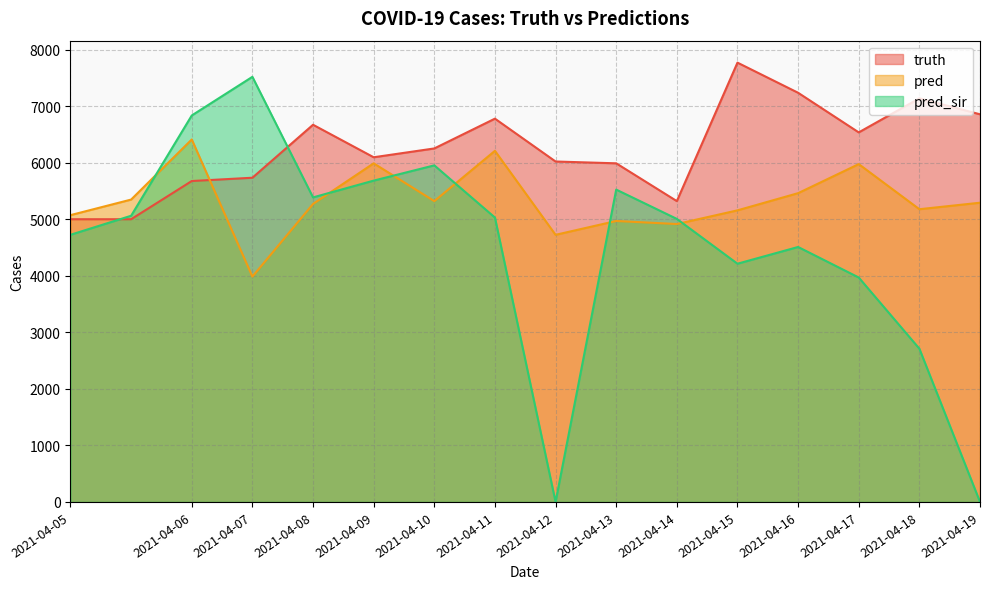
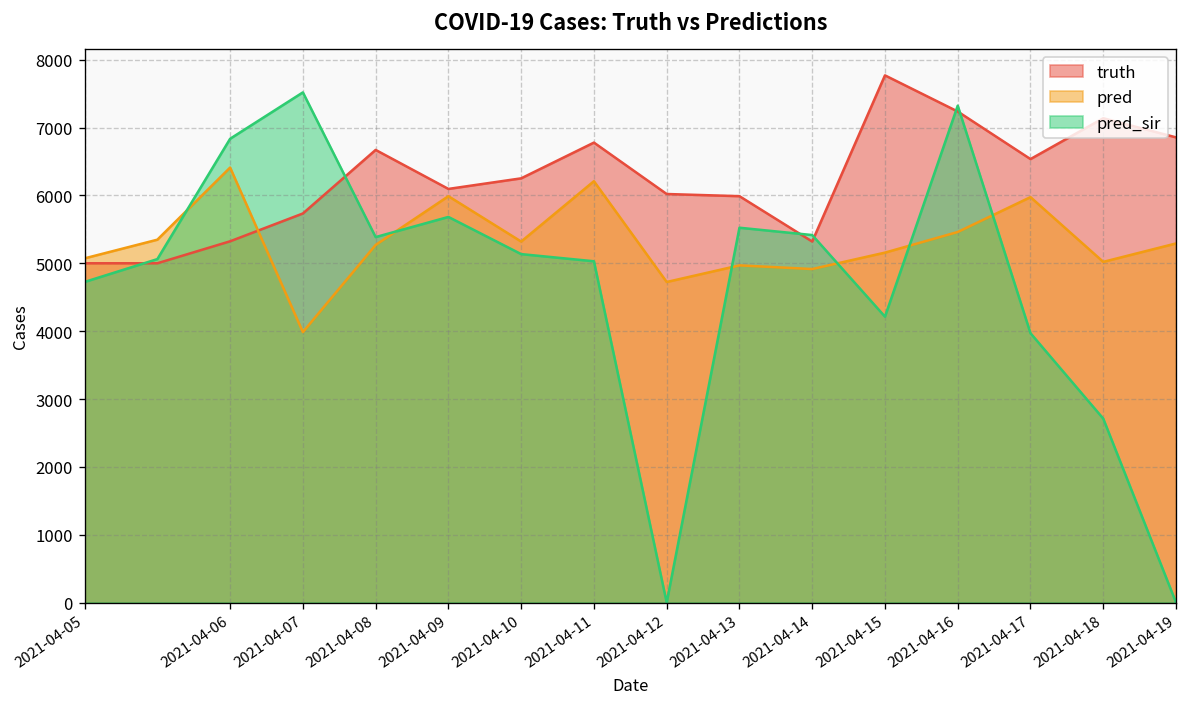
truth, 2021-04-06: 5700 -> 5300
pred_sir, 2021-04-10: 6000 -> 5100
pred_sir, 2021-04-14: 5000 -> 5400
pred_sir, 2021-04-16: 4500 -> 7300
pred, 2021-04-18: 5200 -> 5000
